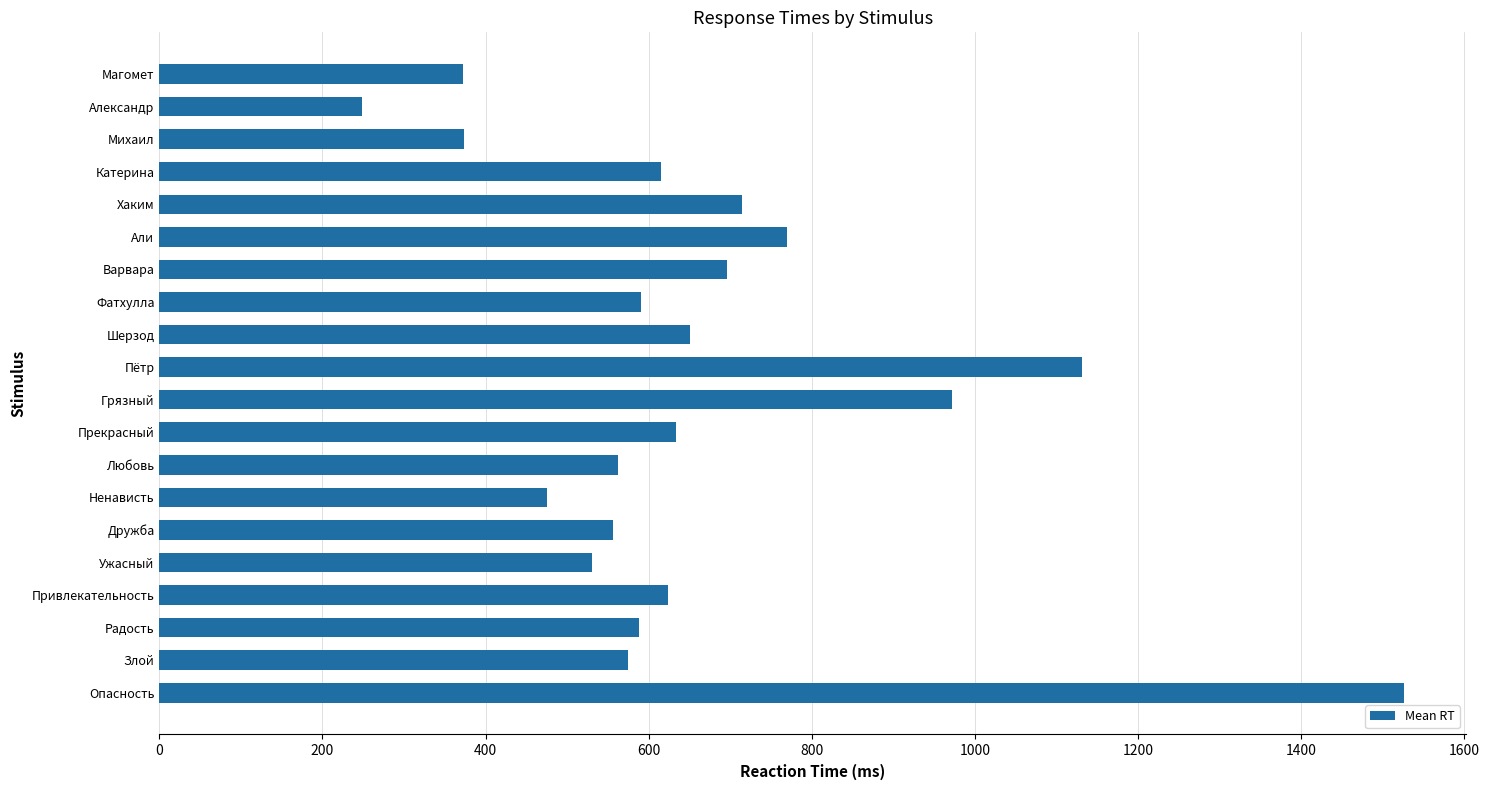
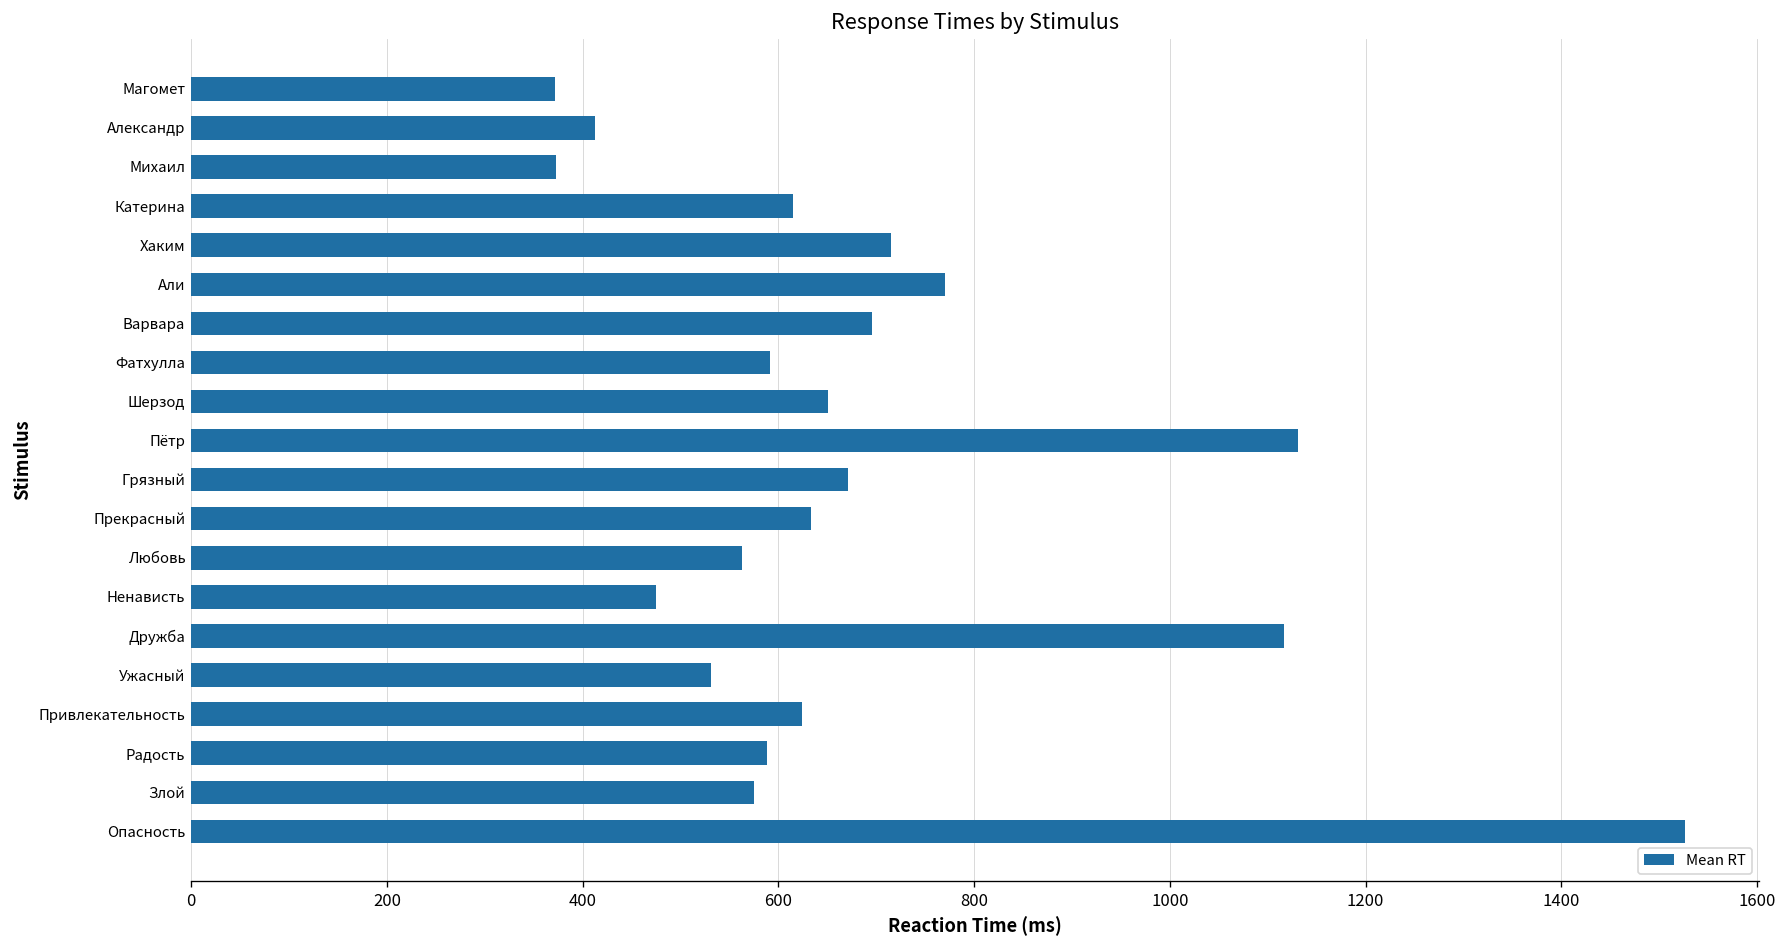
Александр: 250 -> 410
Грязный: 970 -> 670
Дружба: 560 -> 1120
